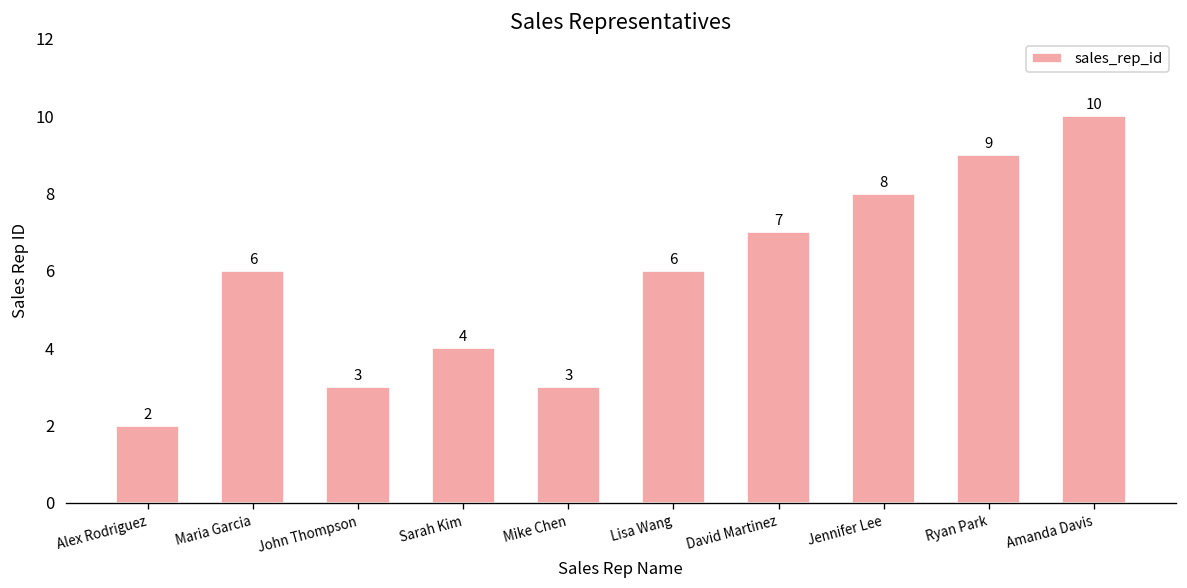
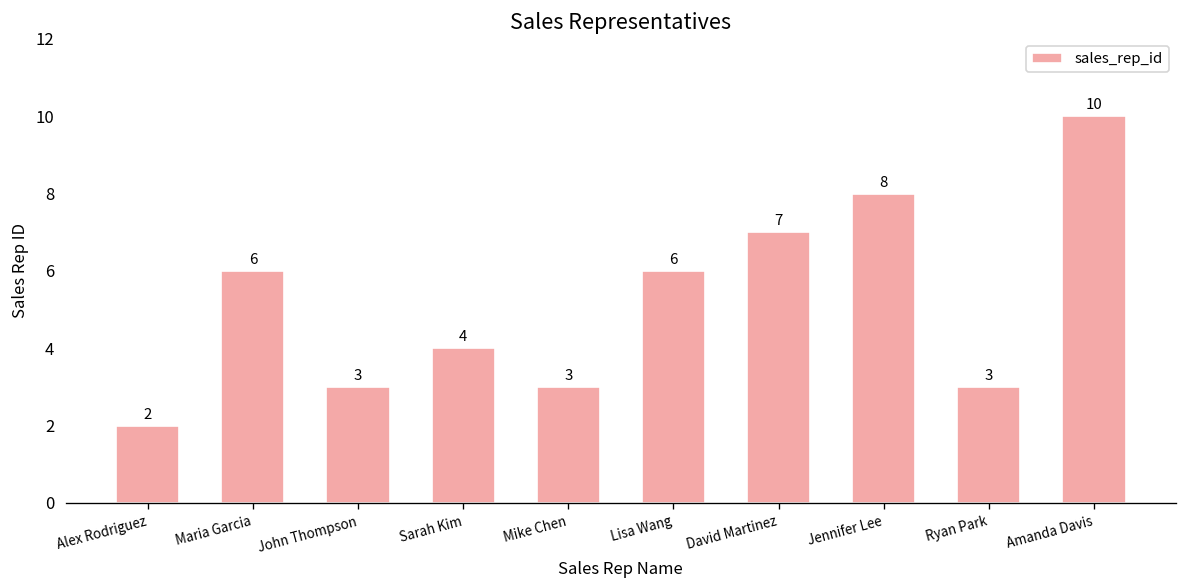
Ryan Park: 9 -> 3
